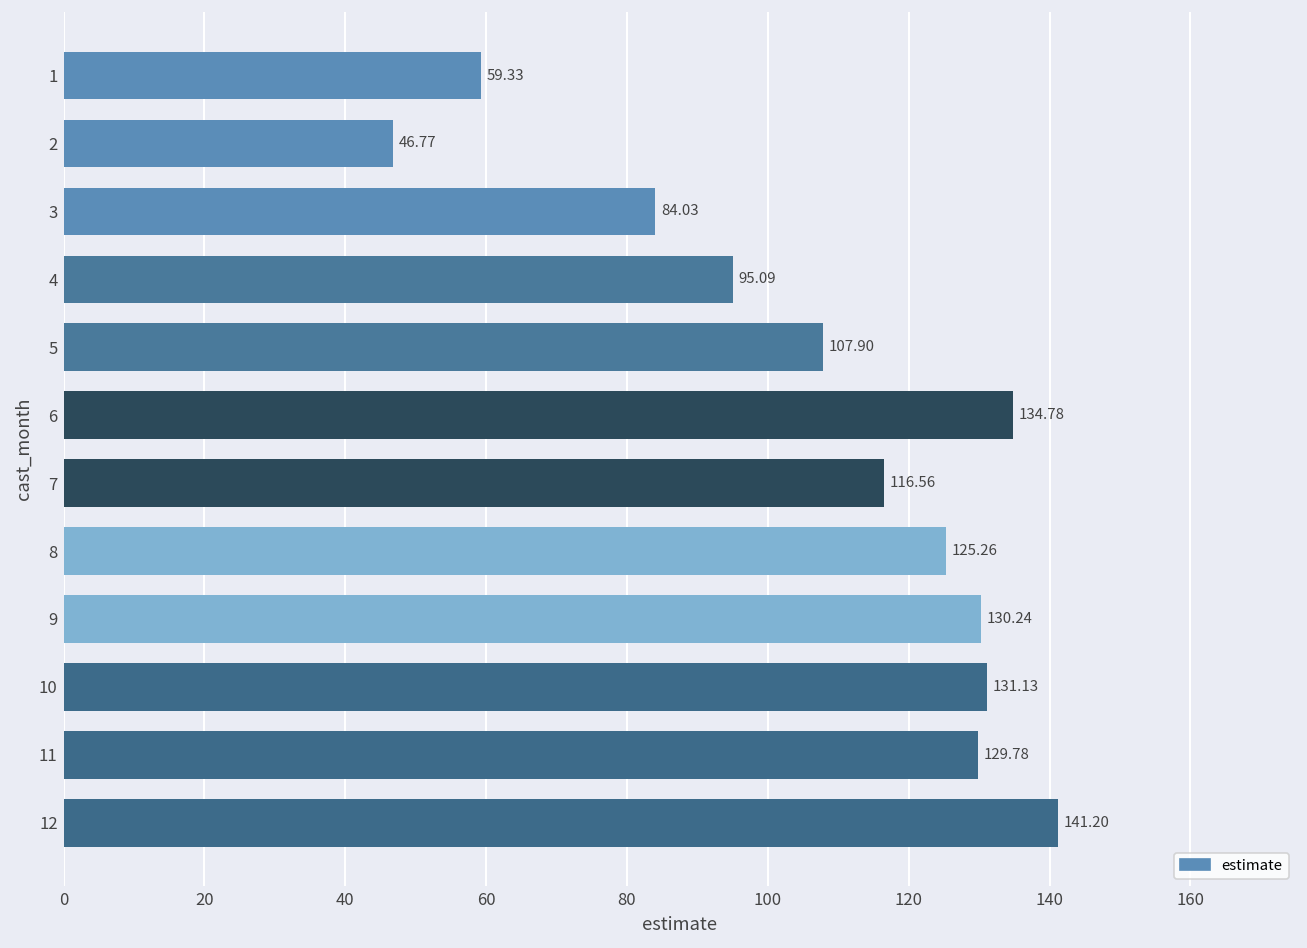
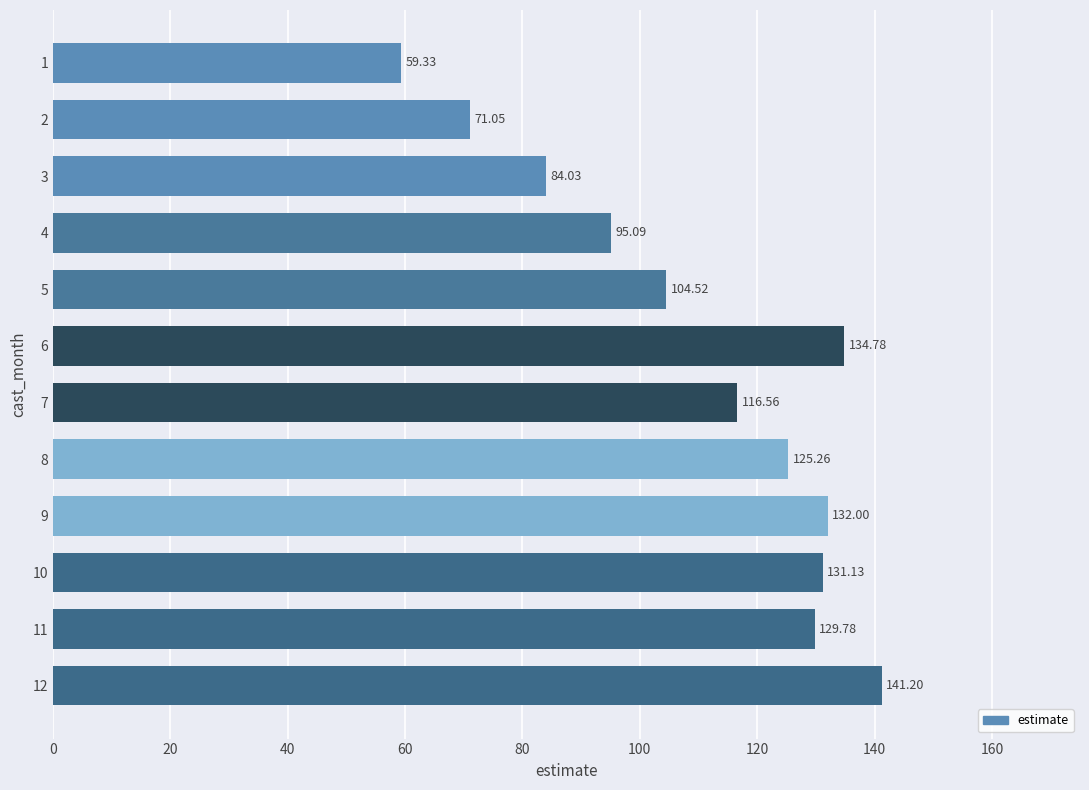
2: 46.77 -> 71.05
5: 107.90 -> 104.52
9: 130.24 -> 132.00
